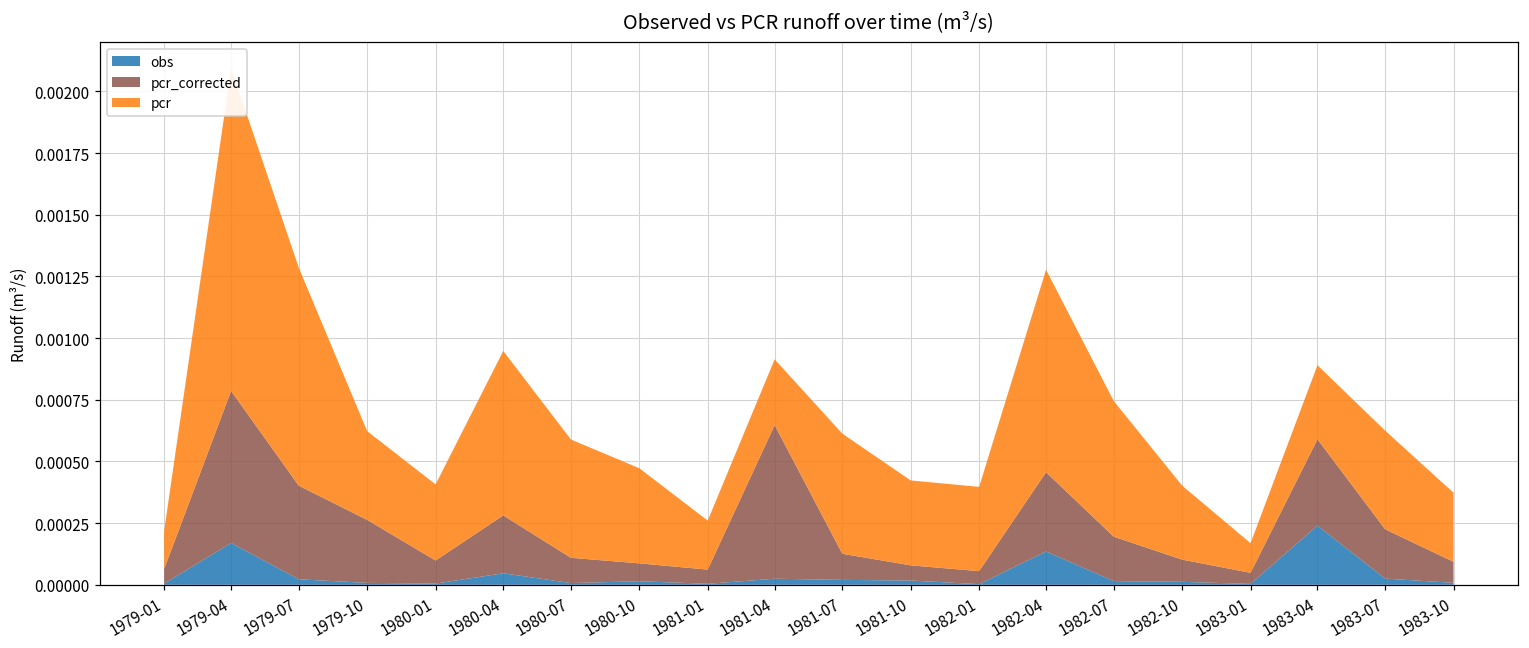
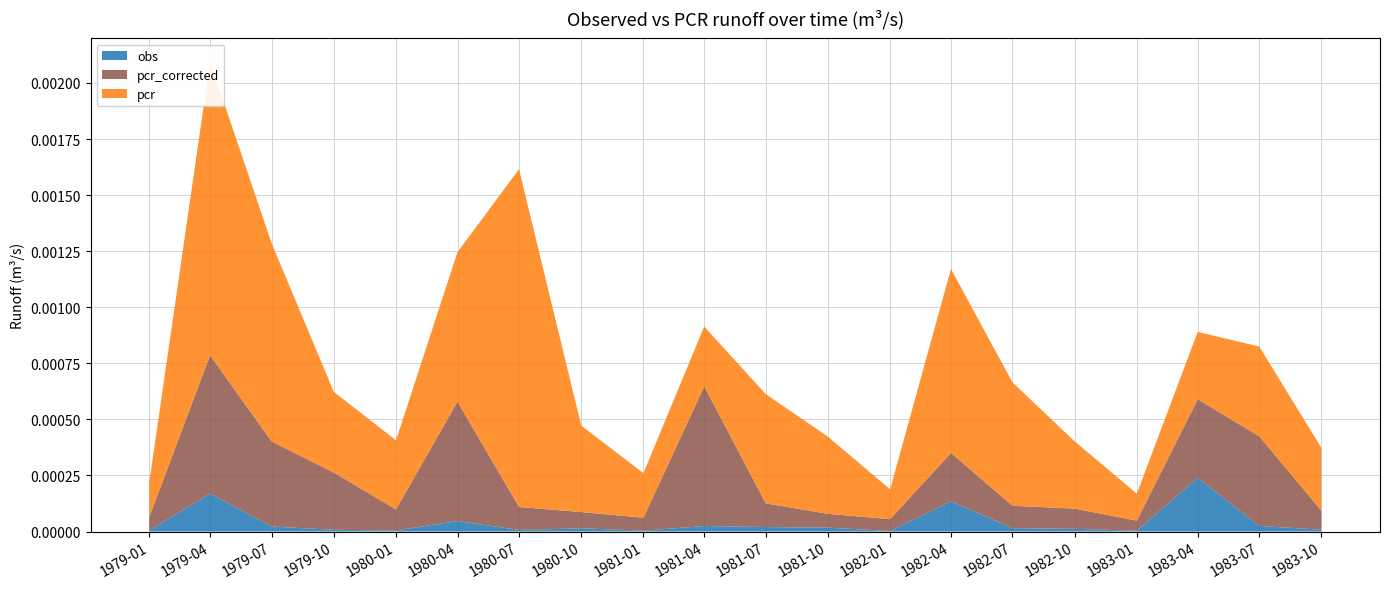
pcr_corrected, 1980-04: 0.00023 -> 0.00053
pcr, 1980-07: 0.00048 -> 0.00151
pcr, 1982-01: 0.00034 -> 0.00013
pcr_corrected, 1982-04: 0.00032 -> 0.00022
pcr_corrected, 1982-07: 0.00018 -> 0.00010
pcr_corrected, 1983-07: 0.0002 -> 0.0004
